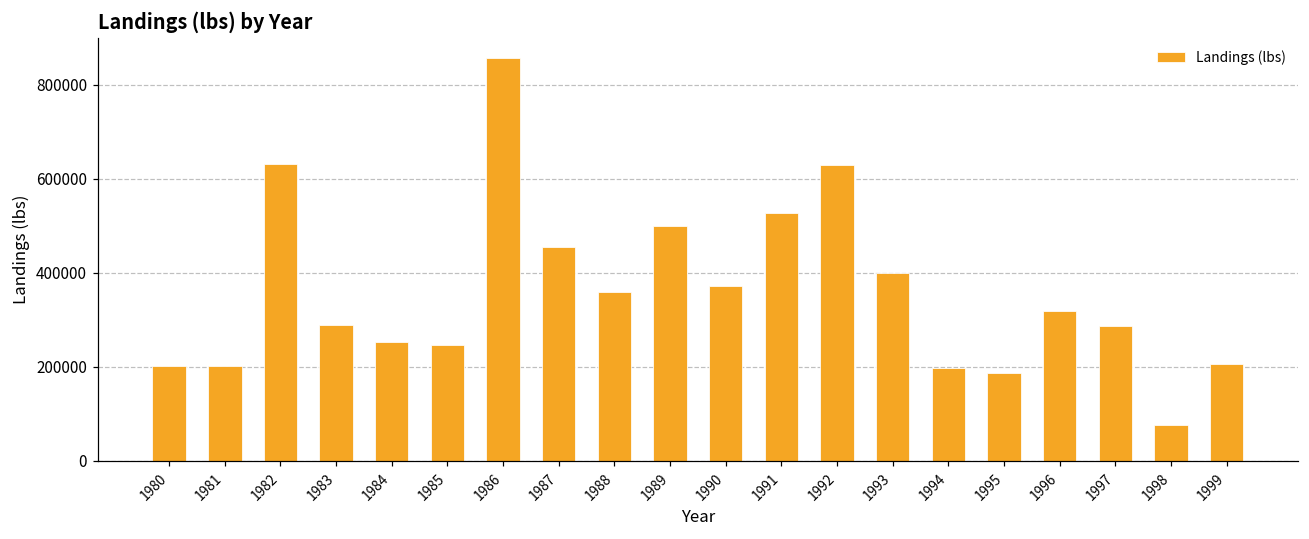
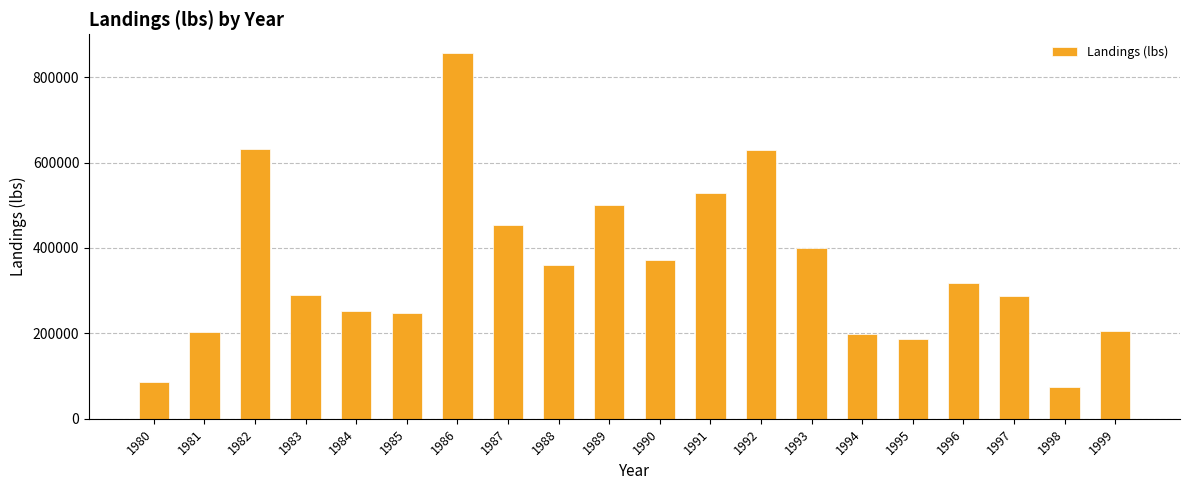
1980: 200000 -> 90000
